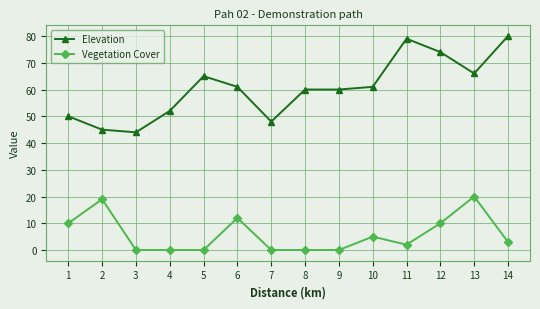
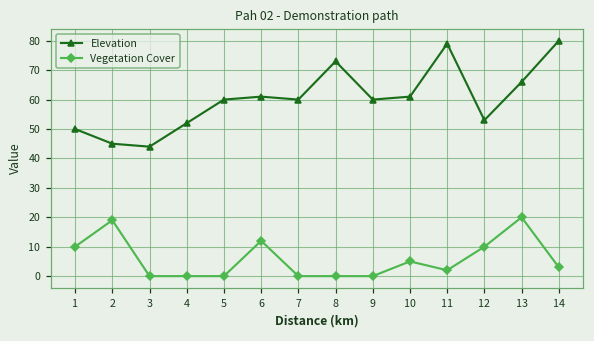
Elevation, 5: 65 -> 60
Elevation, 7: 48 -> 60
Elevation, 8: 60 -> 73
Elevation, 12: 74 -> 53
